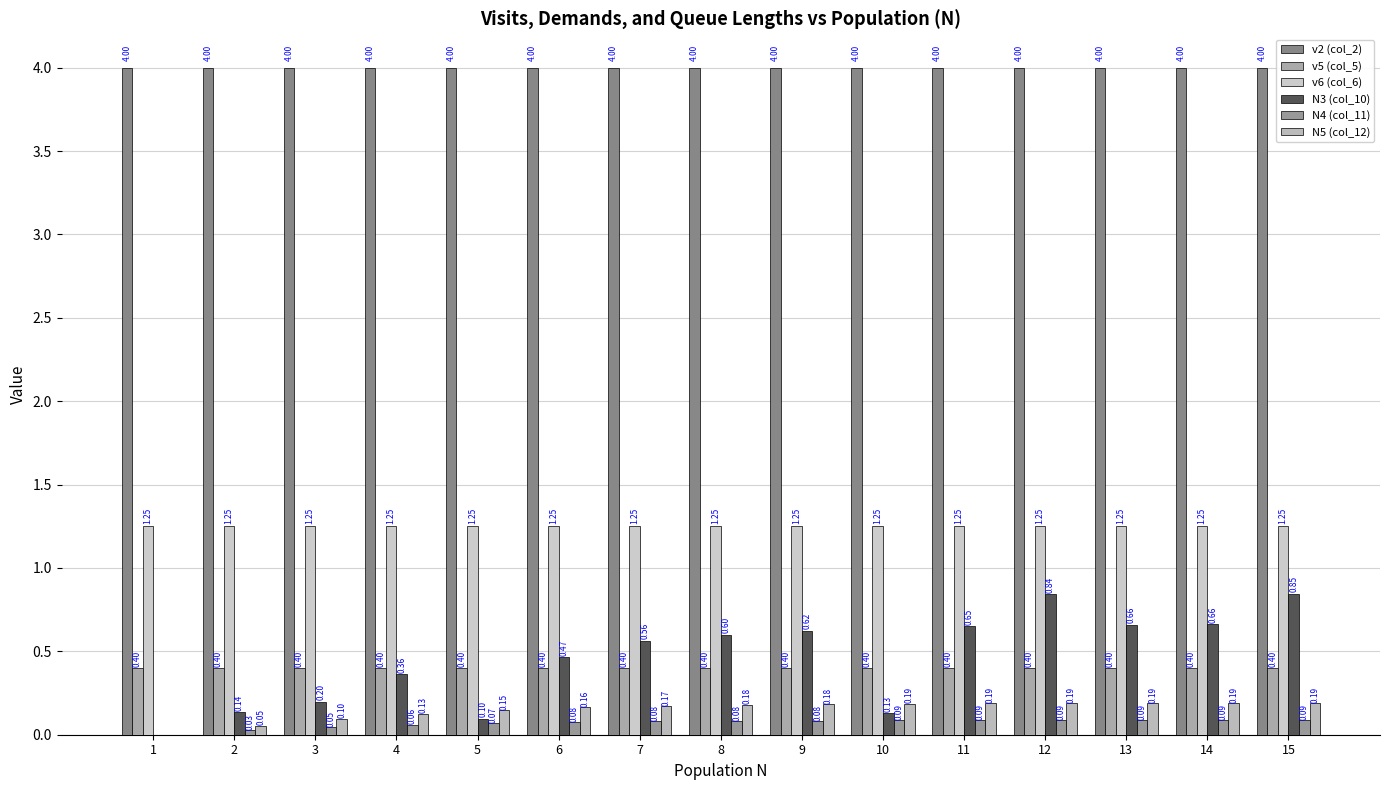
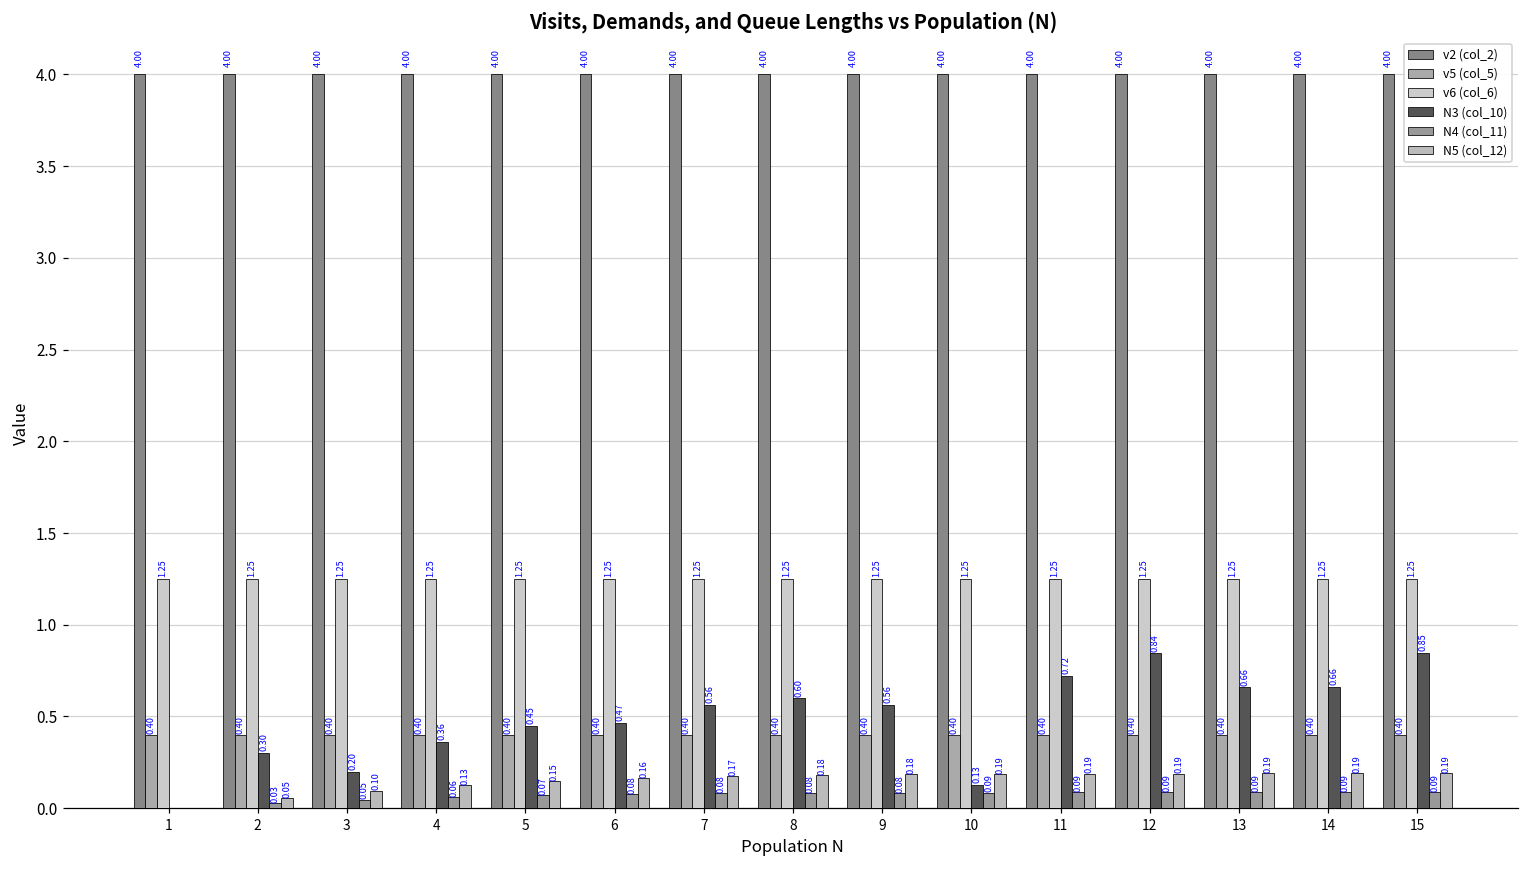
N3 (col_10), 2: 0.14 -> 0.30
N3 (col_10), 5: 0.10 -> 0.45
N3 (col_10), 9: 0.62 -> 0.56
N3 (col_10), 11: 0.65 -> 0.72
